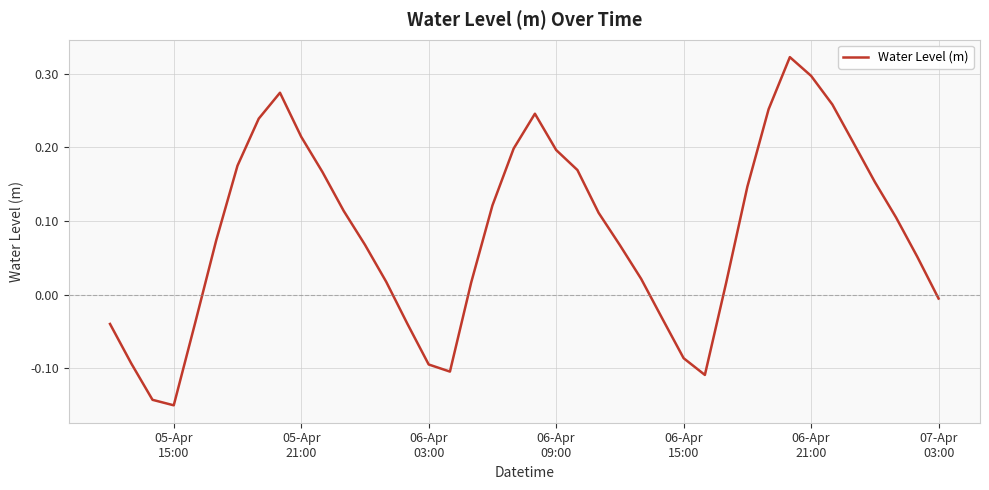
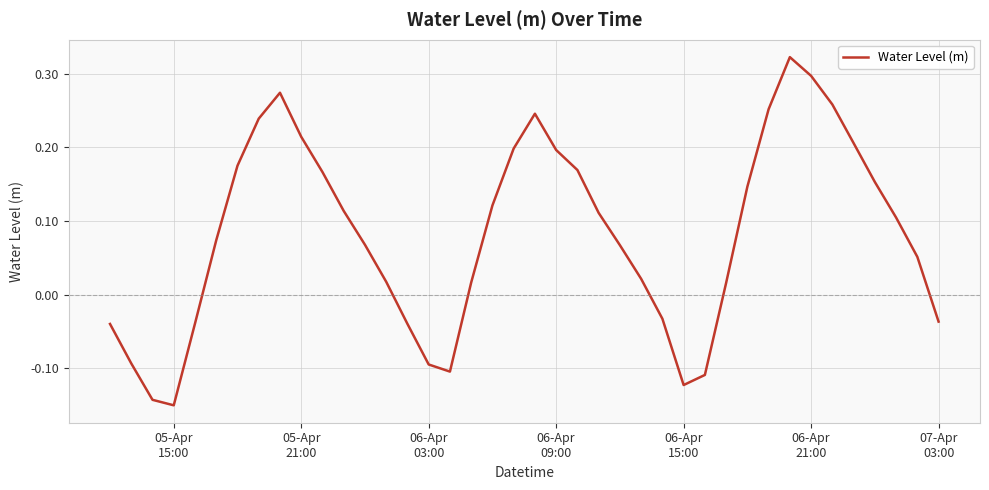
06-Apr 15:00: -0.09 -> -0.12
07-Apr 03:00: -0.01 -> -0.04
